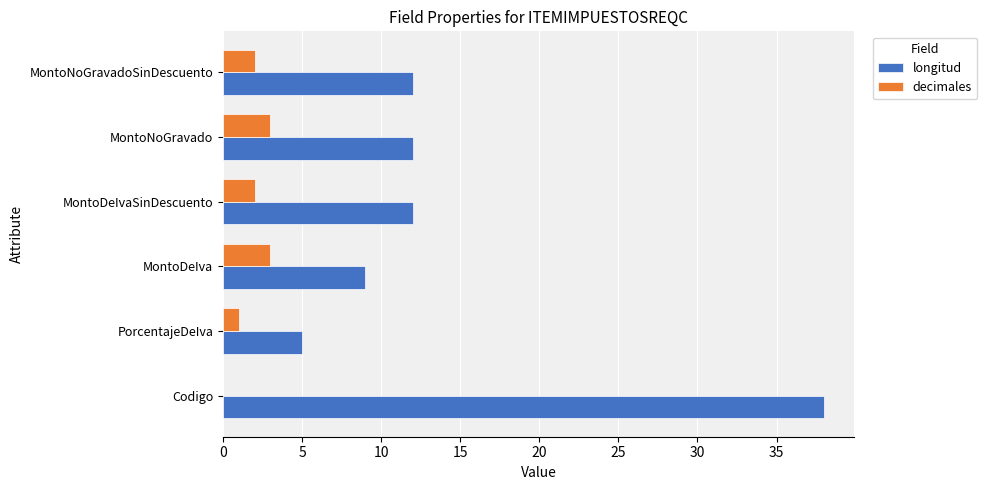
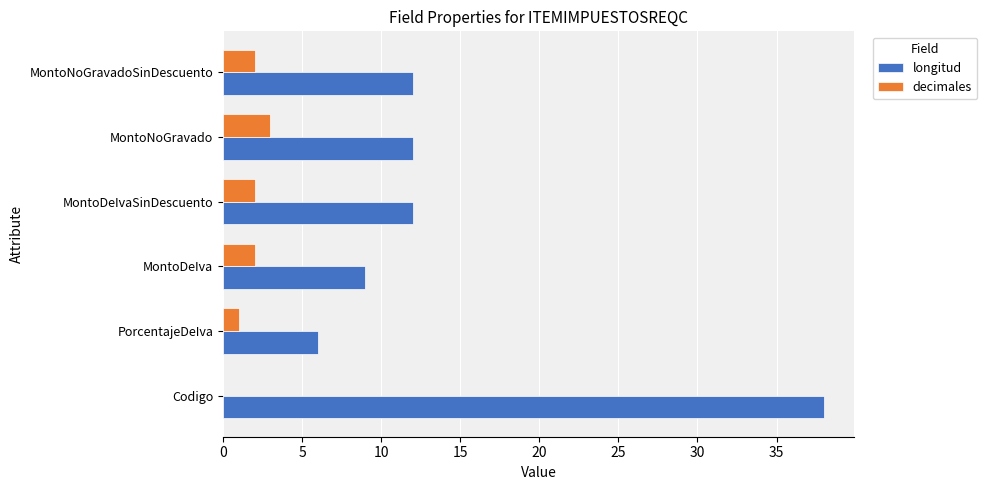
decimales, MontoDeIva: 3 -> 2
longitud, PorcentajeDeIva: 5 -> 6
